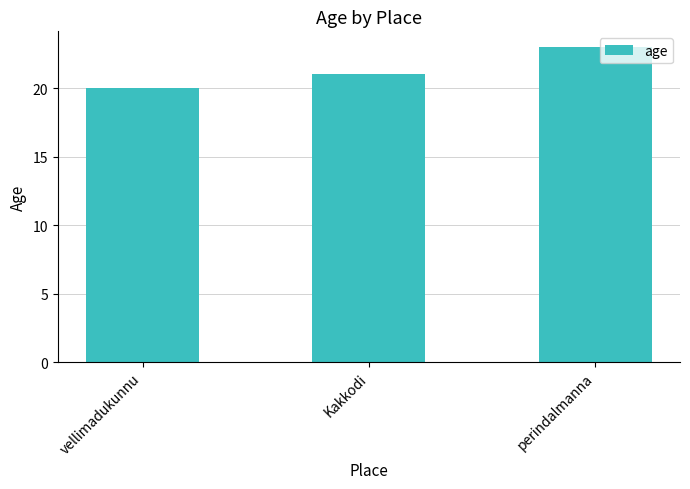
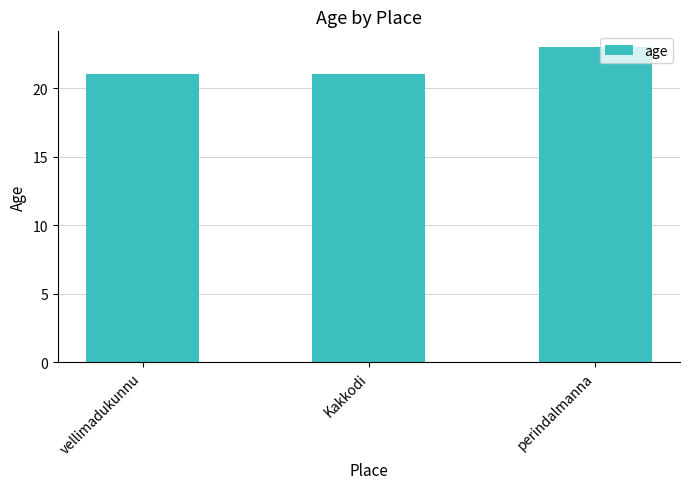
vellimadukunnu: 20 -> 21
